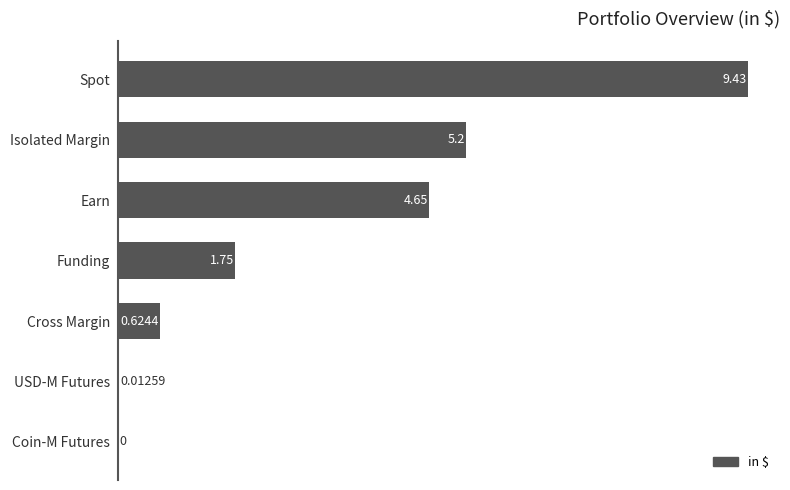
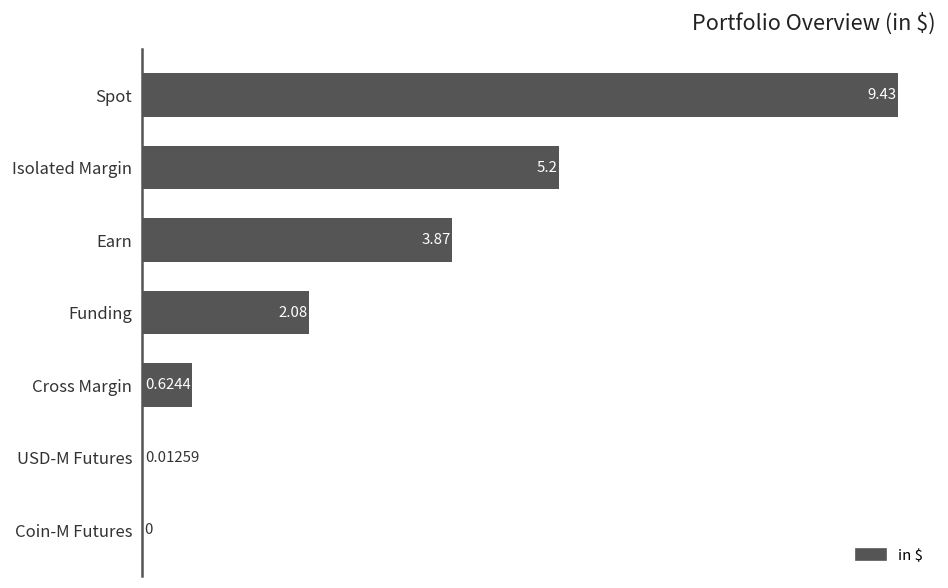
Earn: 4.65 -> 3.87
Funding: 1.75 -> 2.08
